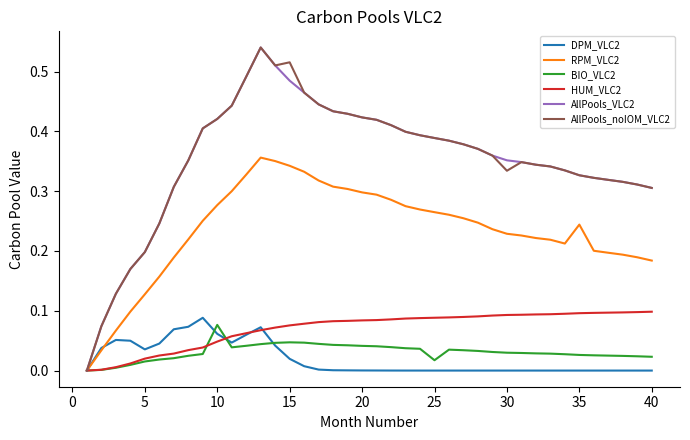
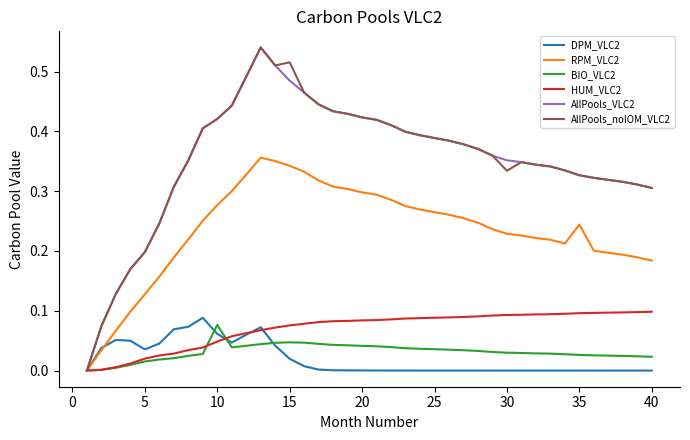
BIO_VLC2, 25: 0.02 -> 0.04
